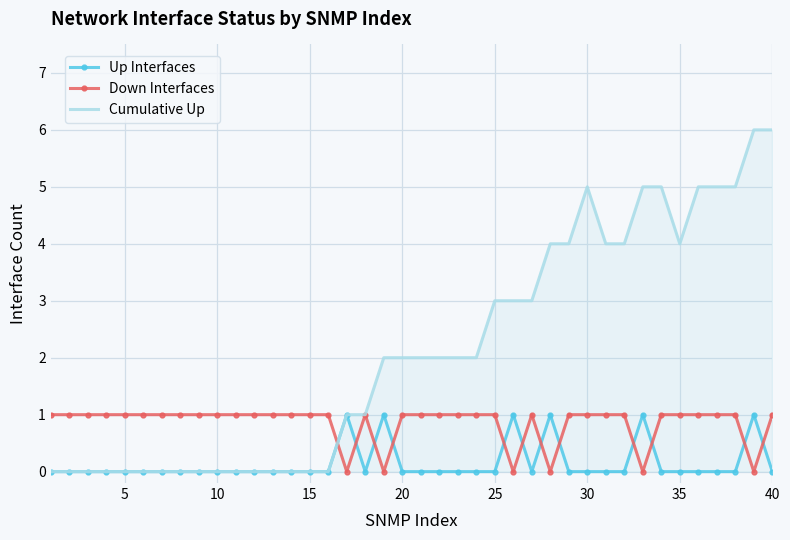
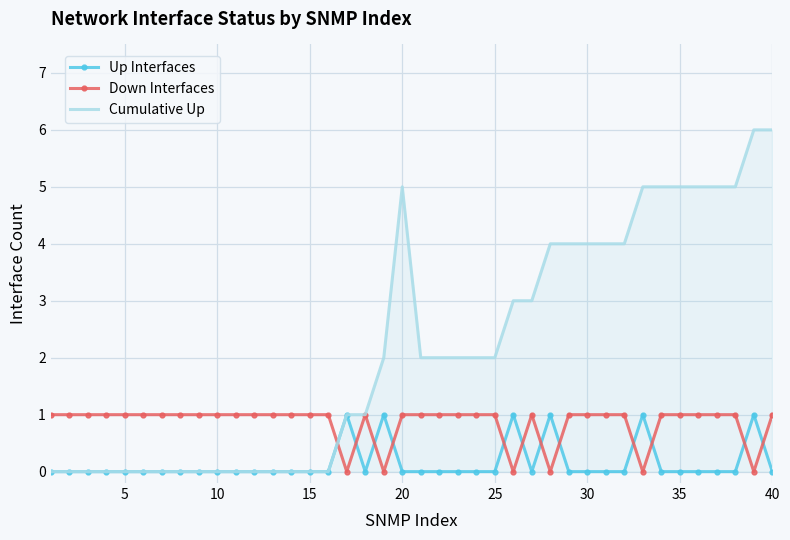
Cumulative Up, 20: 2 -> 5
Cumulative Up, 25: 3 -> 2
Cumulative Up, 30: 5 -> 4
Cumulative Up, 35: 4 -> 5
